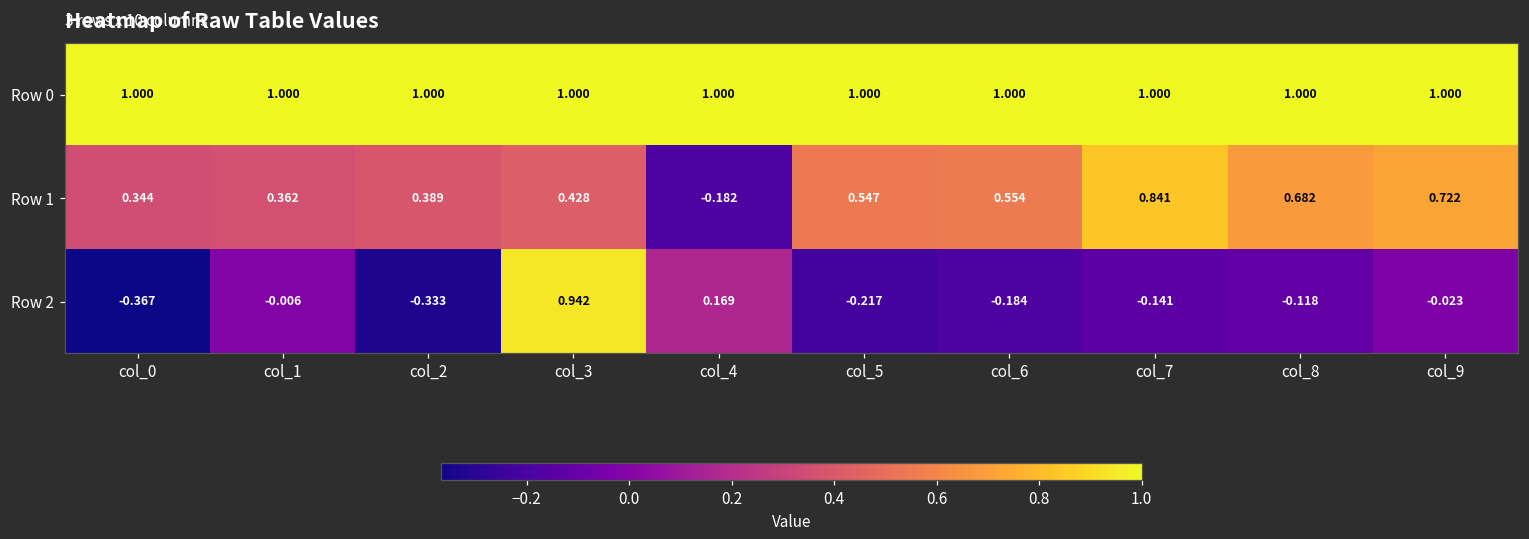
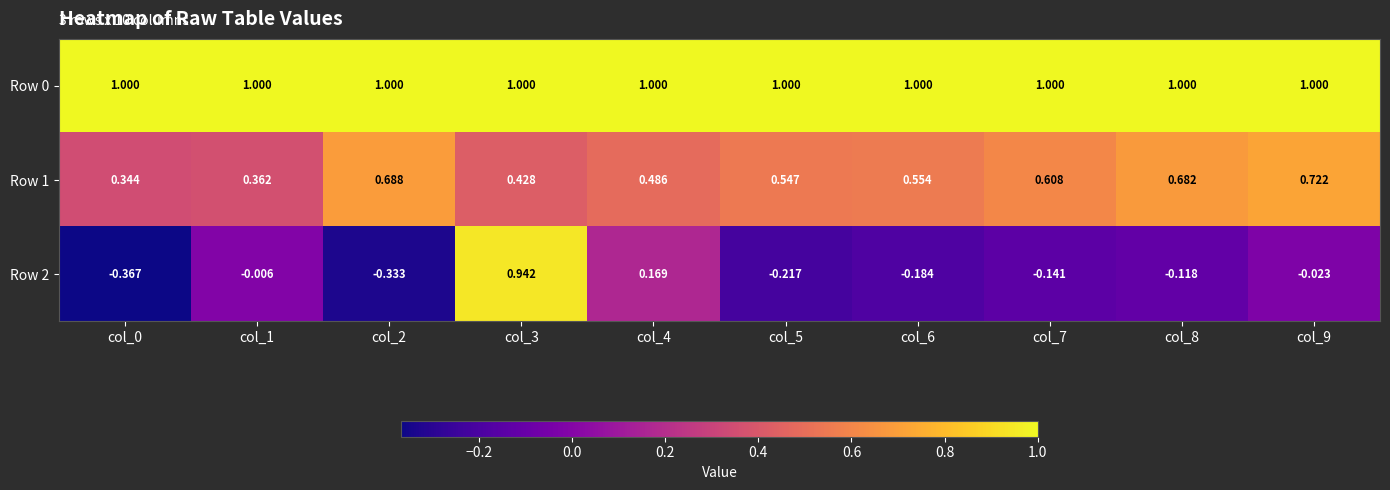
Row 1, col_2: 0.389 -> 0.688
Row 1, col_4: -0.182 -> 0.486
Row 1, col_7: 0.841 -> 0.608
